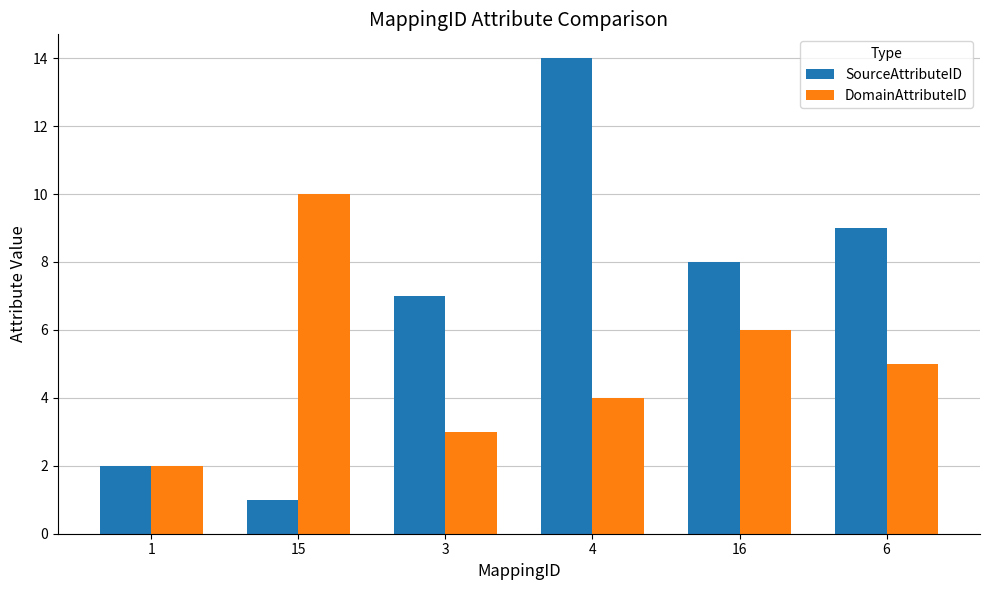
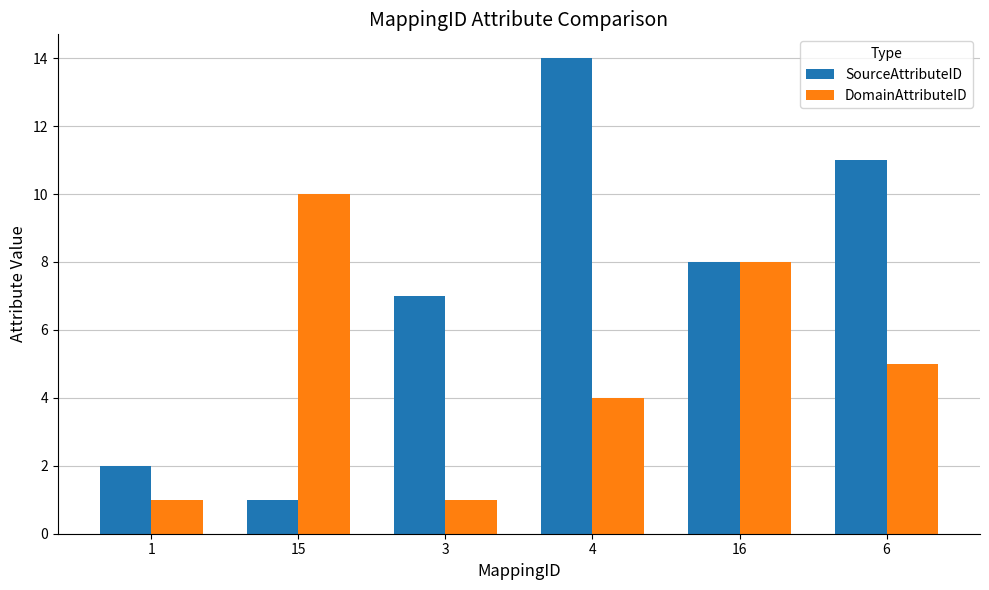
DomainAttributeID, 1: 2 -> 1
DomainAttributeID, 3: 3 -> 1
DomainAttributeID, 16: 6 -> 8
SourceAttributeID, 6: 9 -> 11
